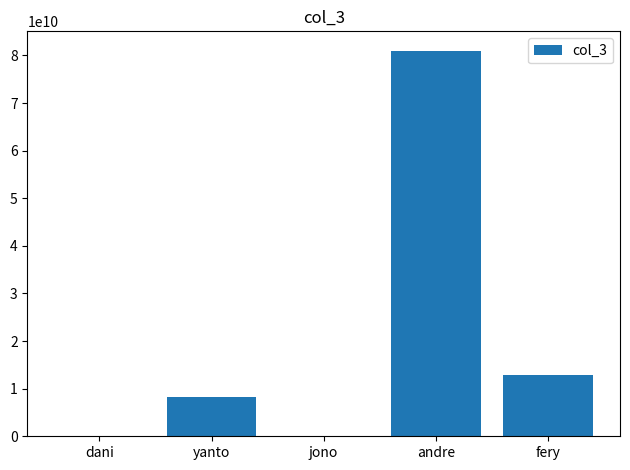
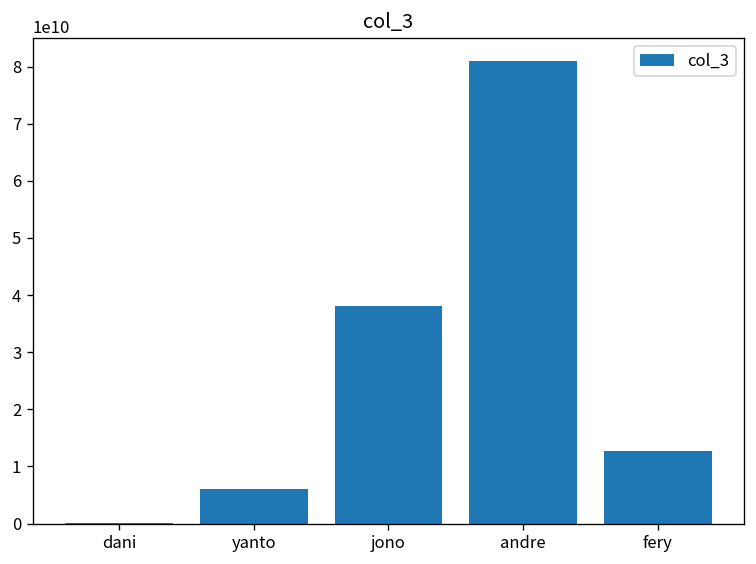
yanto: 8000000000 -> 6000000000
jono: 0 -> 38000000000
